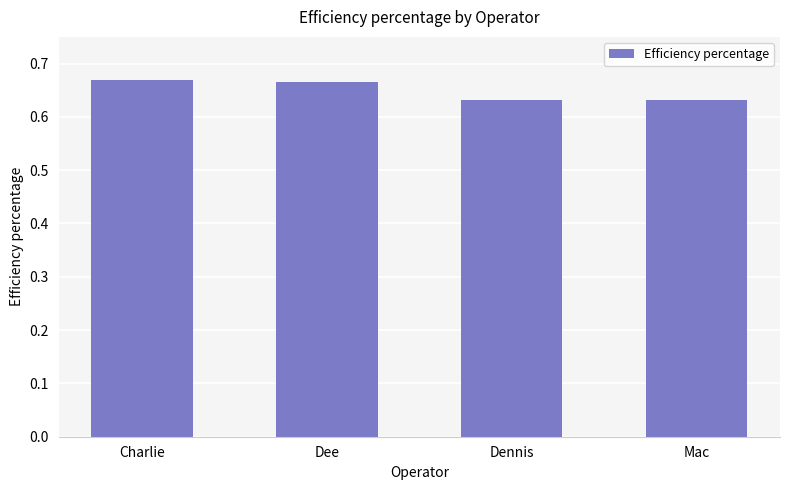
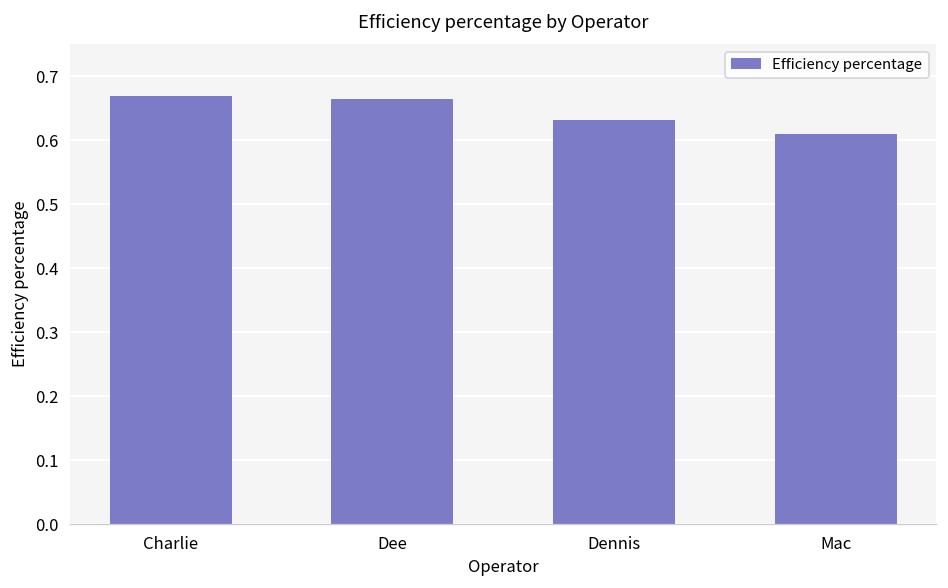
Mac: 0.63 -> 0.61
